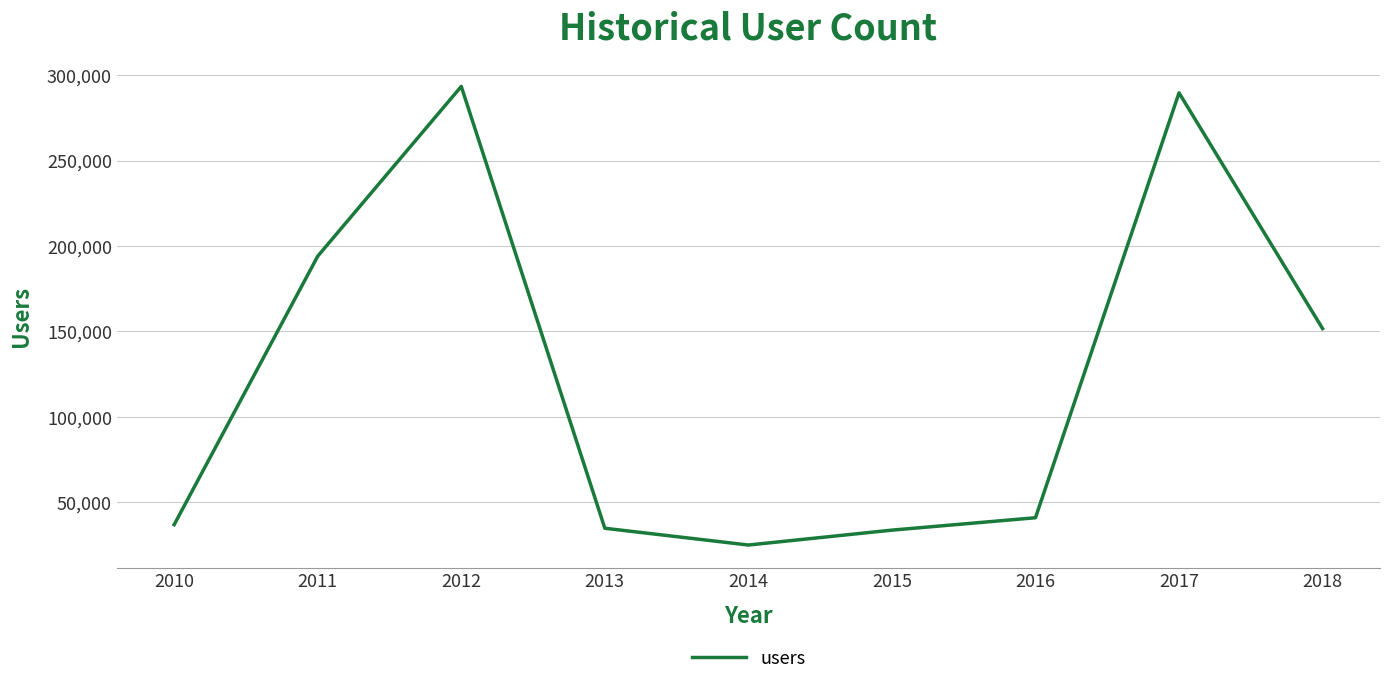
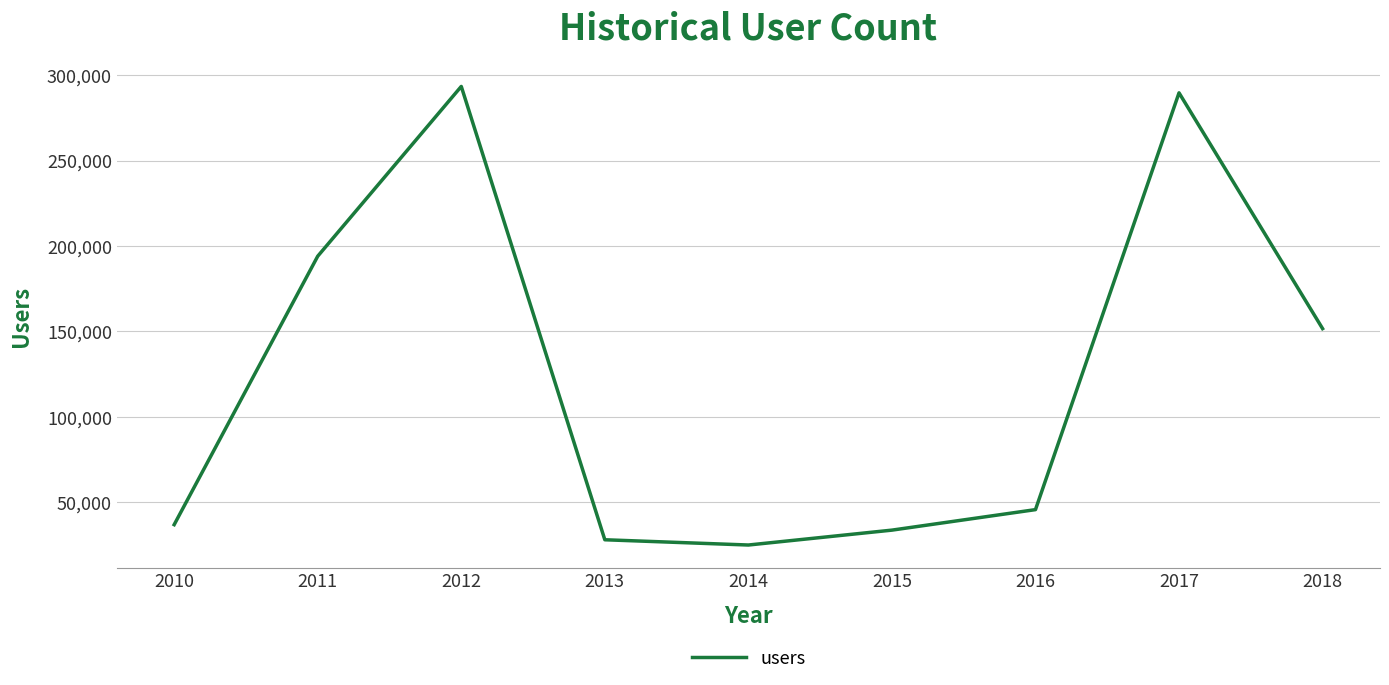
2013: 35,000 -> 28,000
2016: 41,000 -> 46,000
